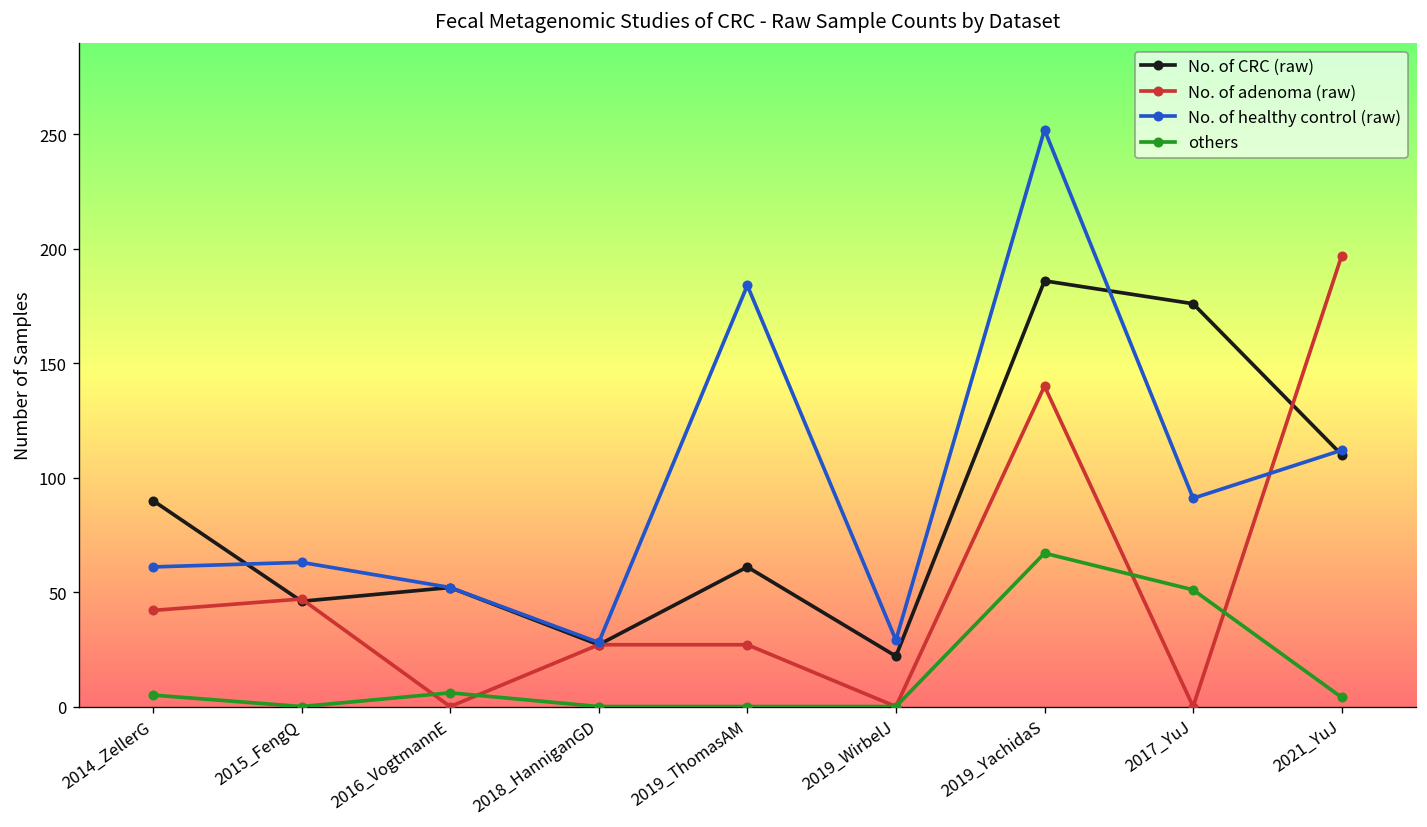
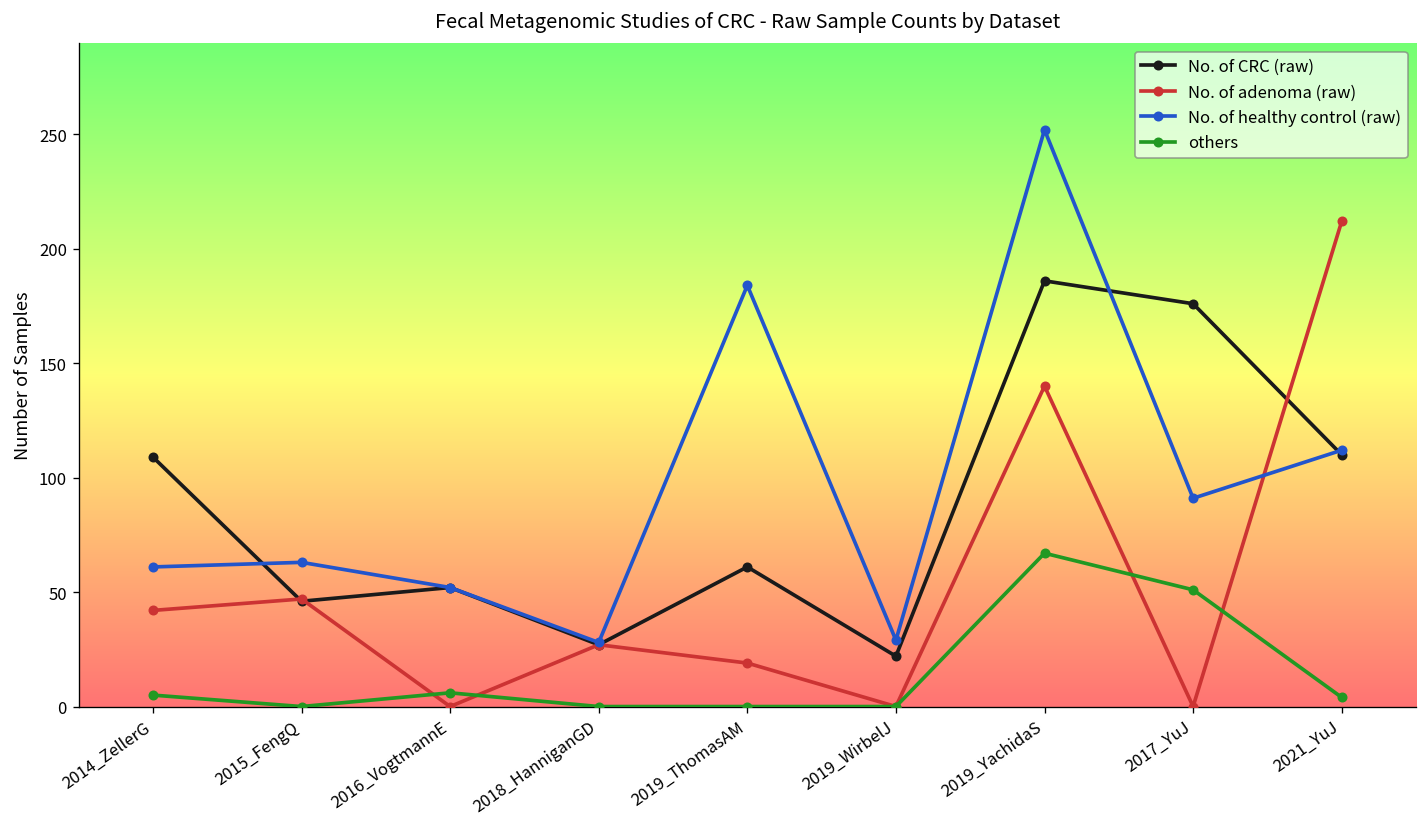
No. of CRC (raw), 2014_ZellerG: 90 -> 109
No. of adenoma (raw), 2019_ThomasAM: 27 -> 19
No. of adenoma (raw), 2021_YuJ: 197 -> 212
